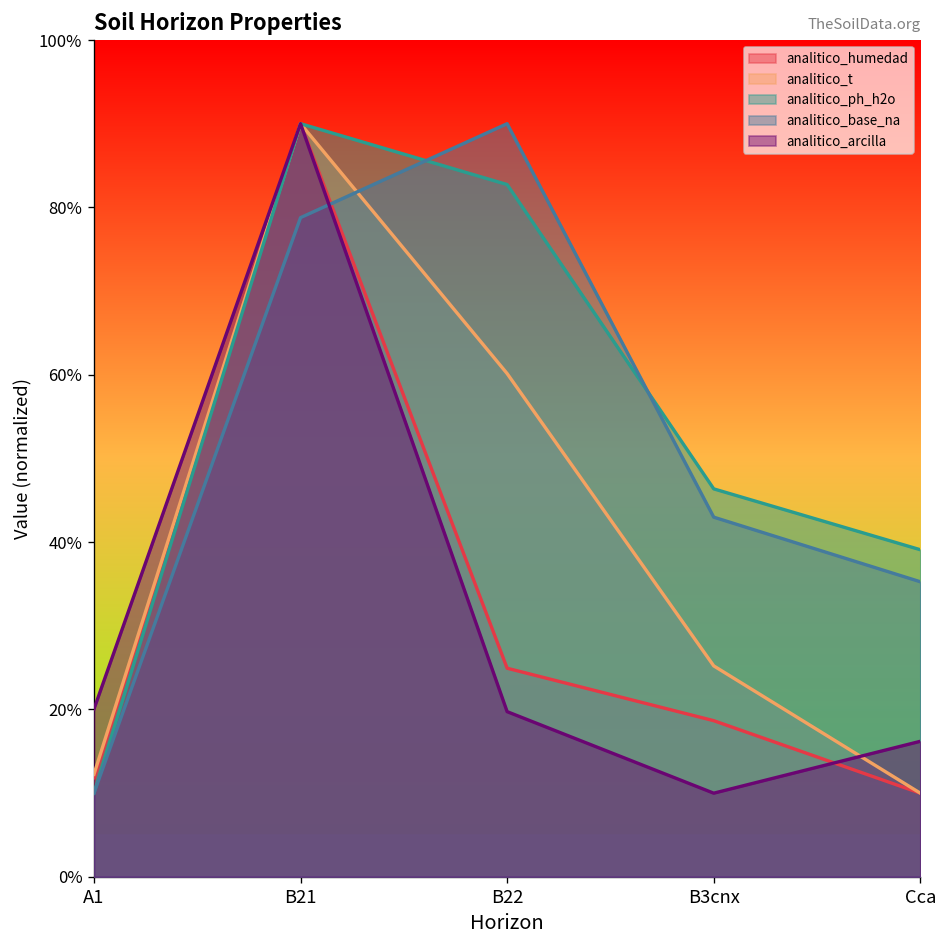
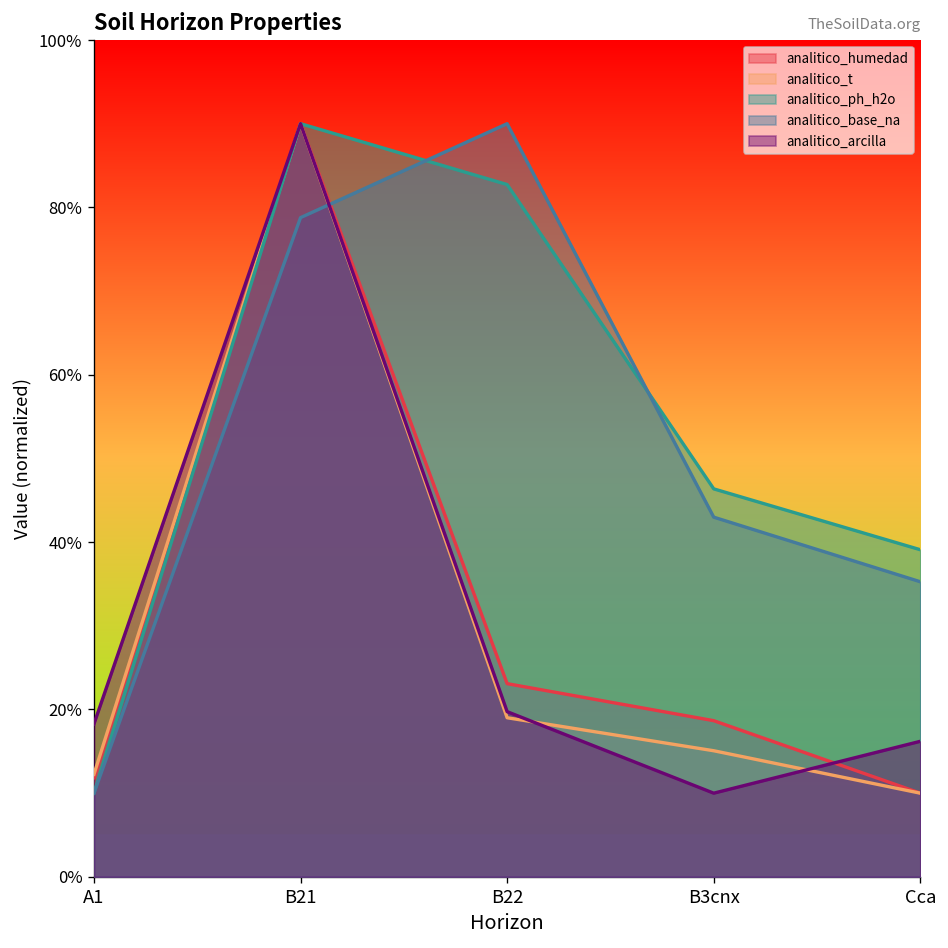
analitico_arcilla, A1: 20% -> 18%
analitico_humedad, B22: 25% -> 23%
analitico_t, B22: 60% -> 19%
analitico_t, B3cnx: 25% -> 15%
